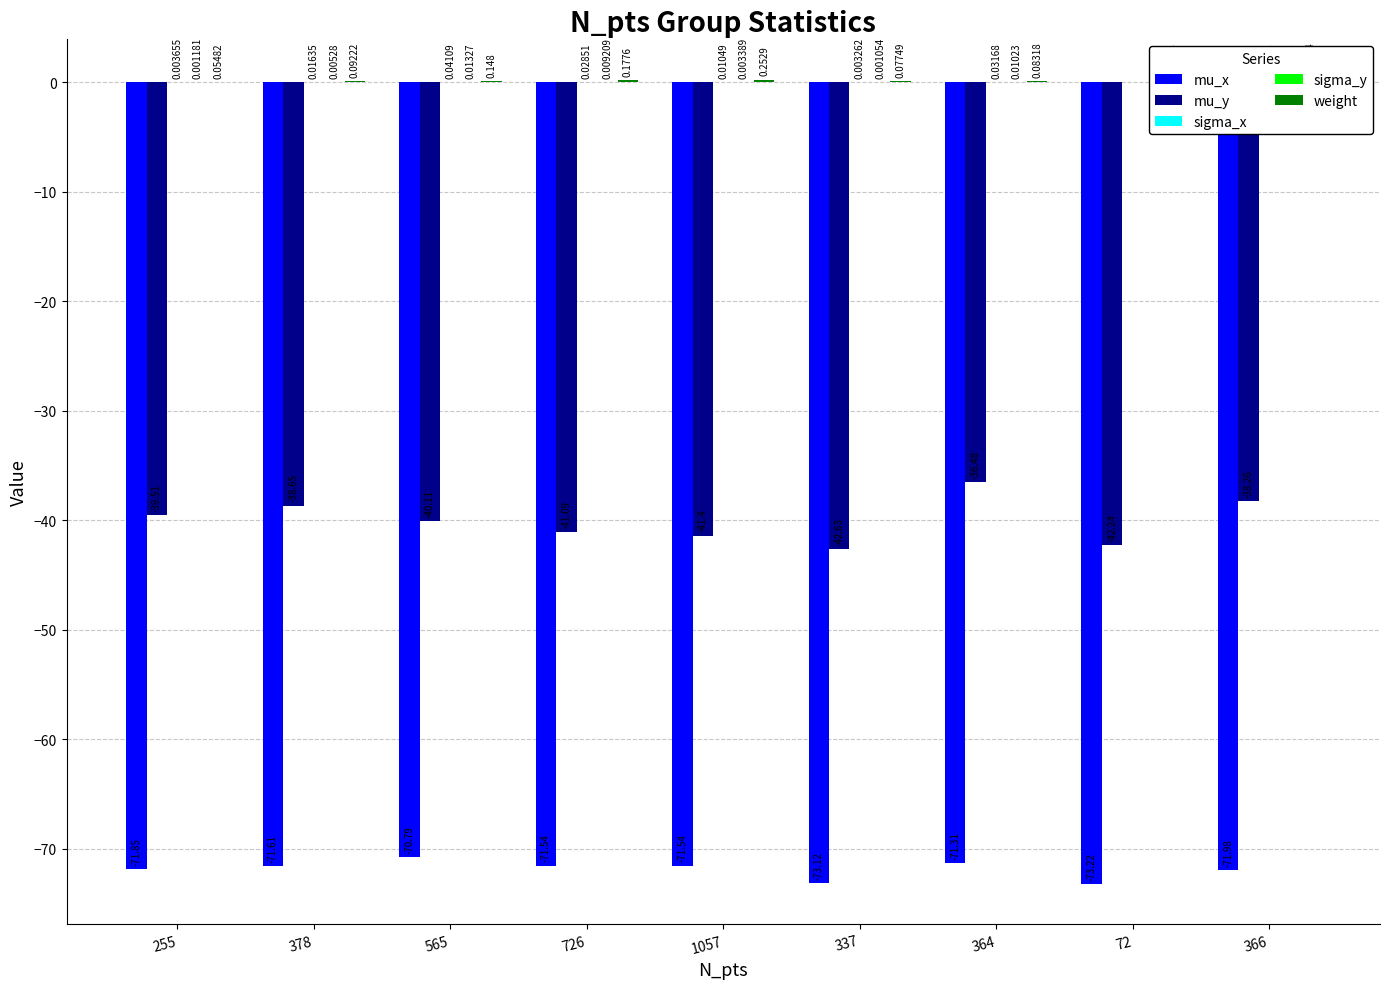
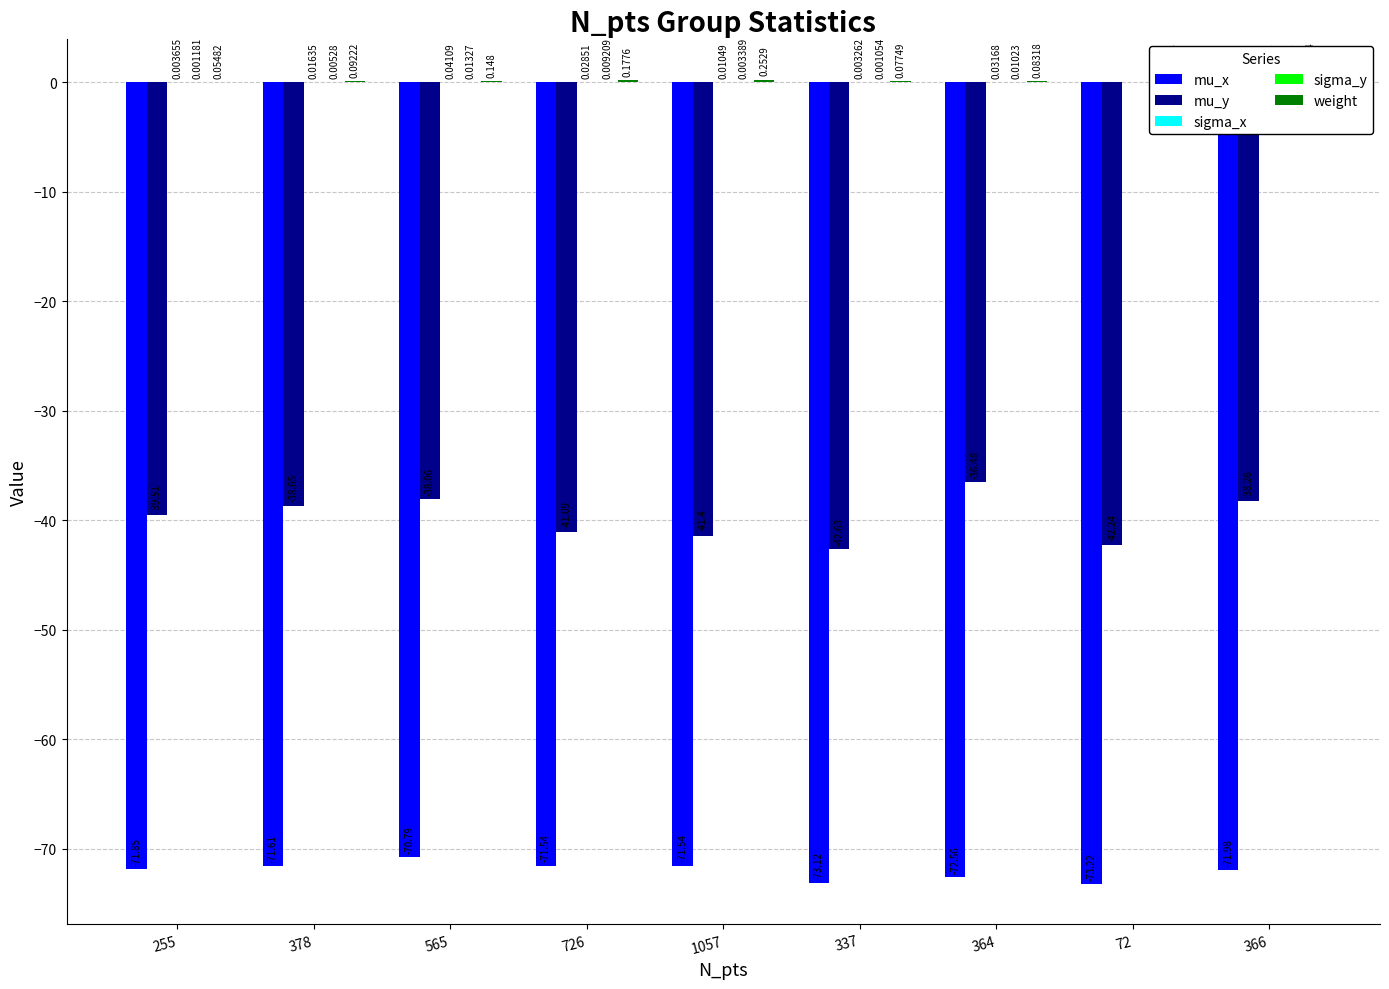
mu_y, 565: -40.11 -> -38.06
mu_x, 364: -71.31 -> -72.56
